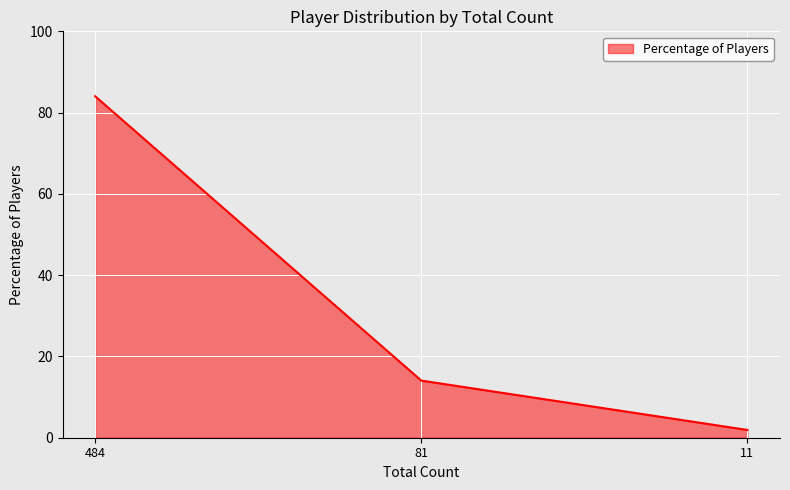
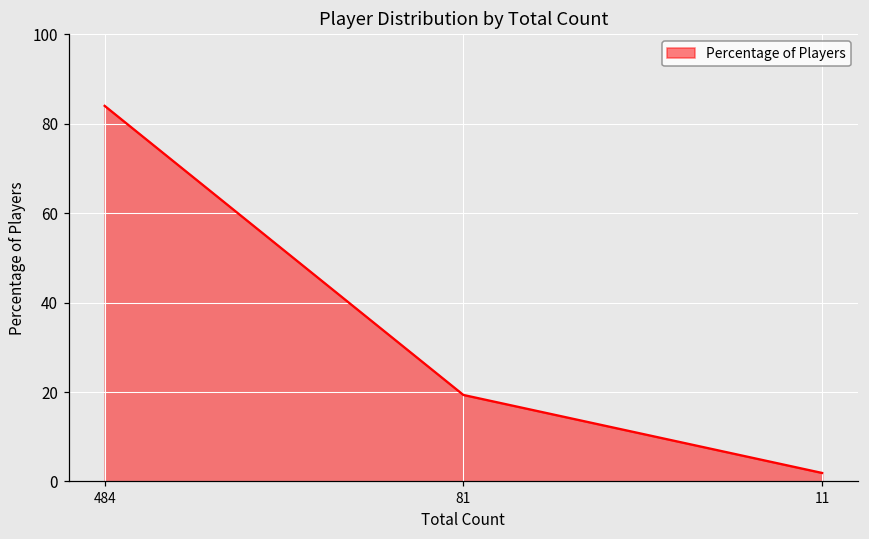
81: 14 -> 19
